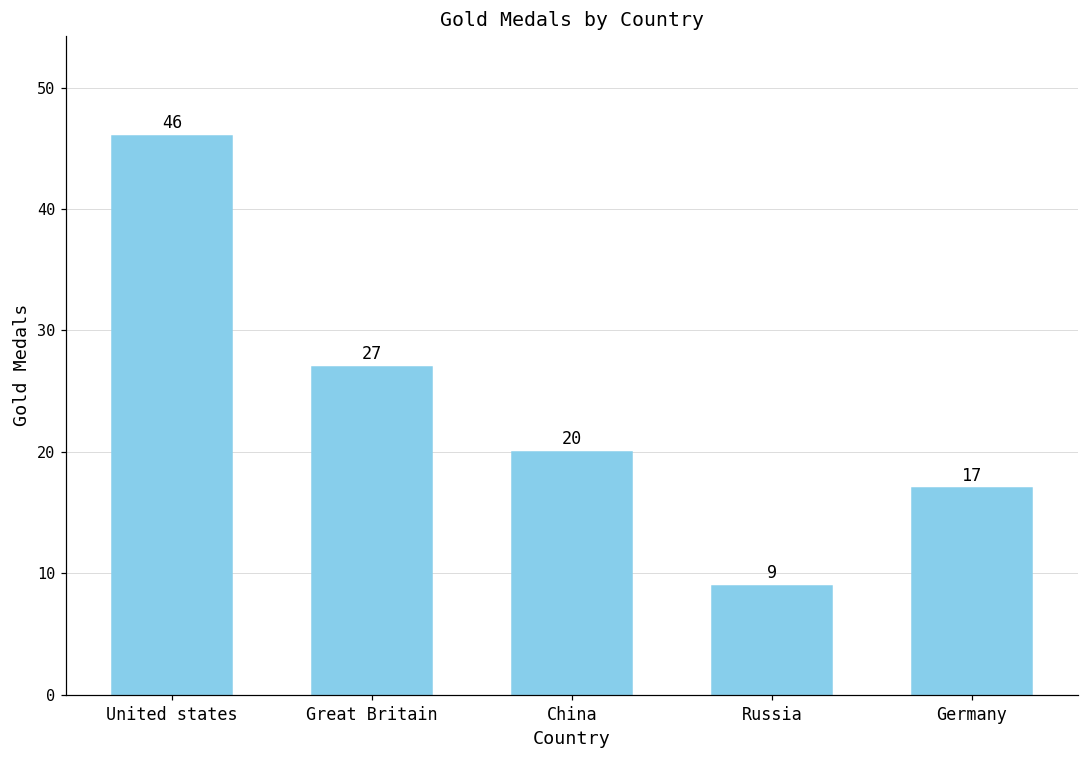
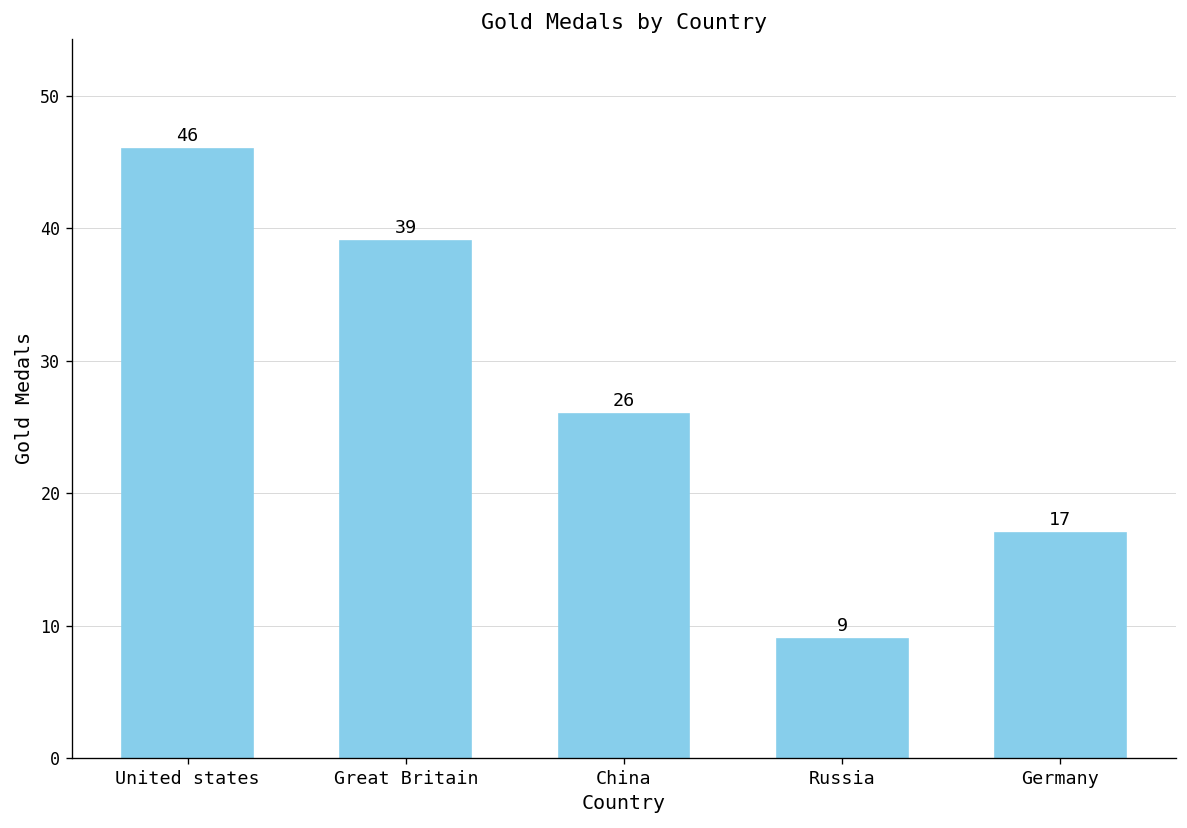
Great Britain: 27 -> 39
China: 20 -> 26
